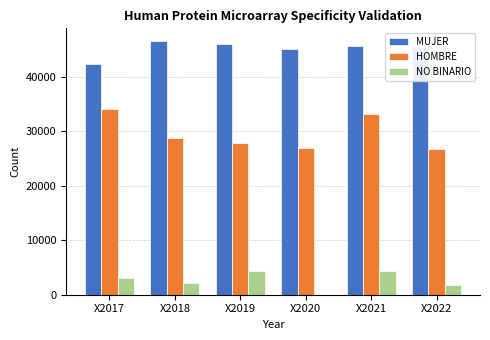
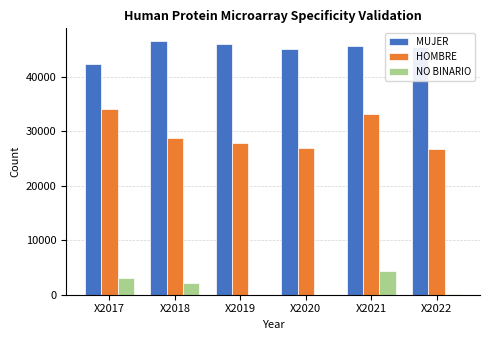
NO BINARIO, X2019: 4000 -> 0
NO BINARIO, X2022: 2000 -> 0
